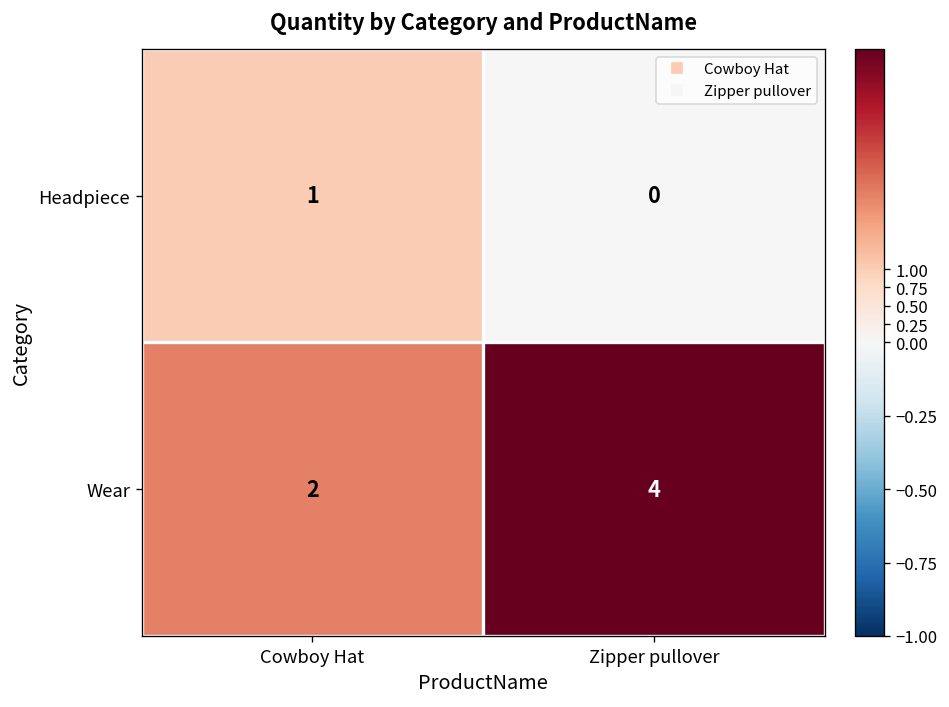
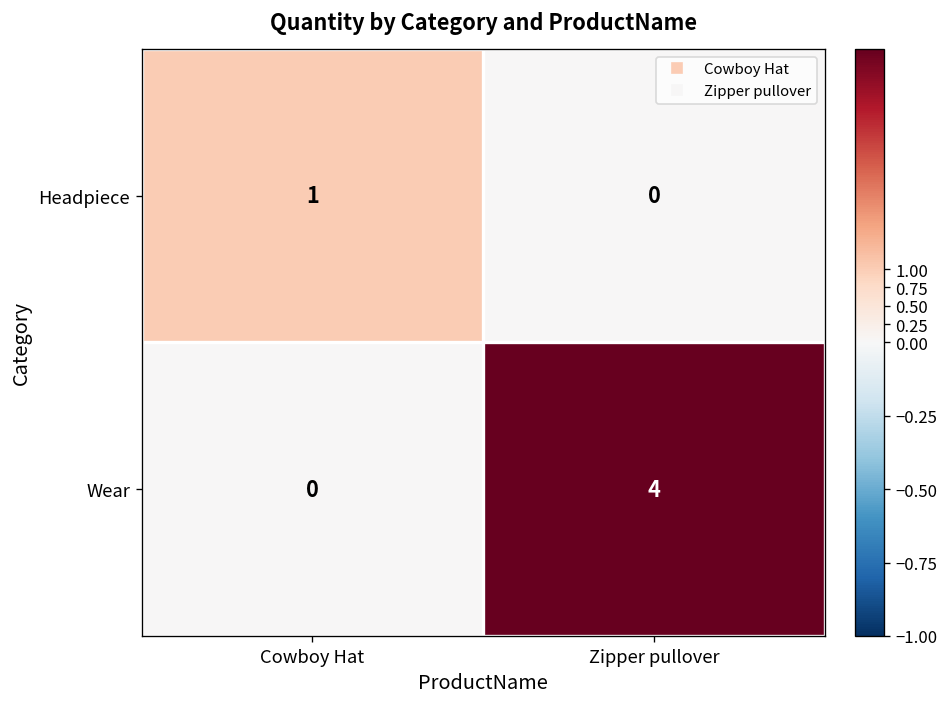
Wear, Cowboy Hat: 2 -> 0
